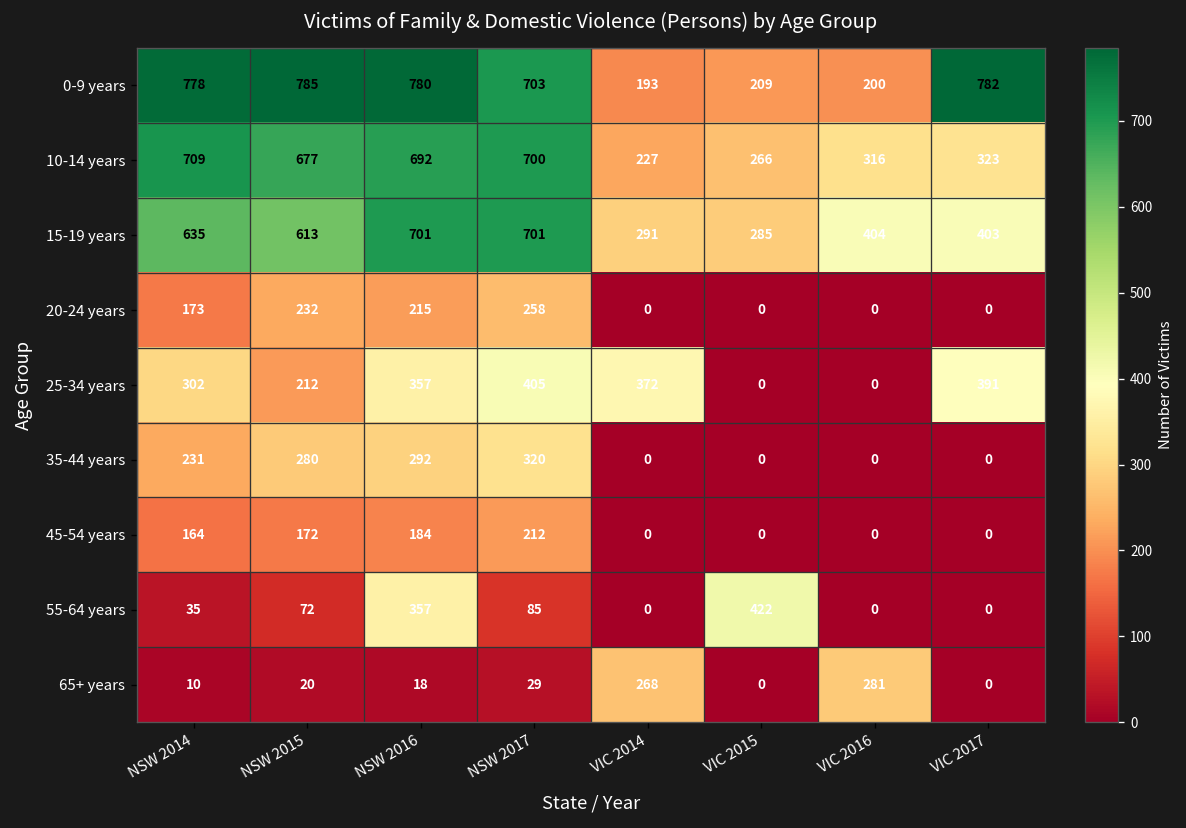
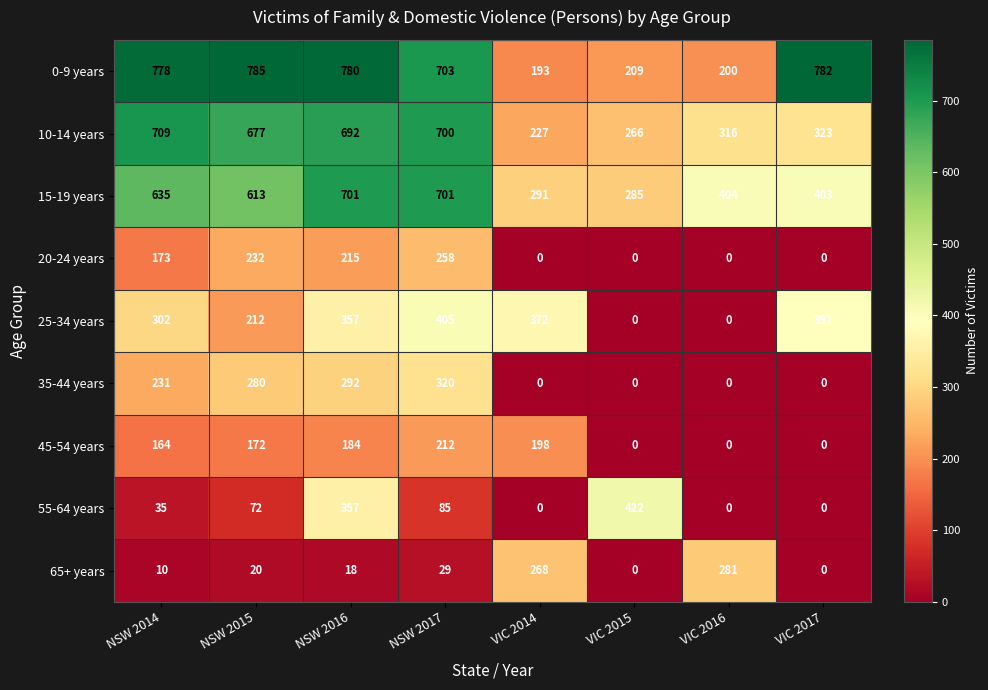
45-54 years, VIC 2014: 0 -> 198
